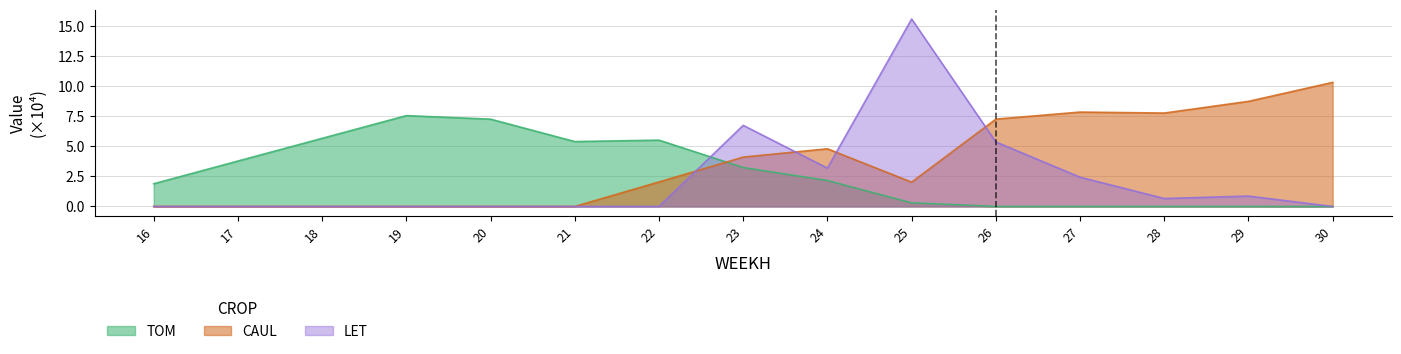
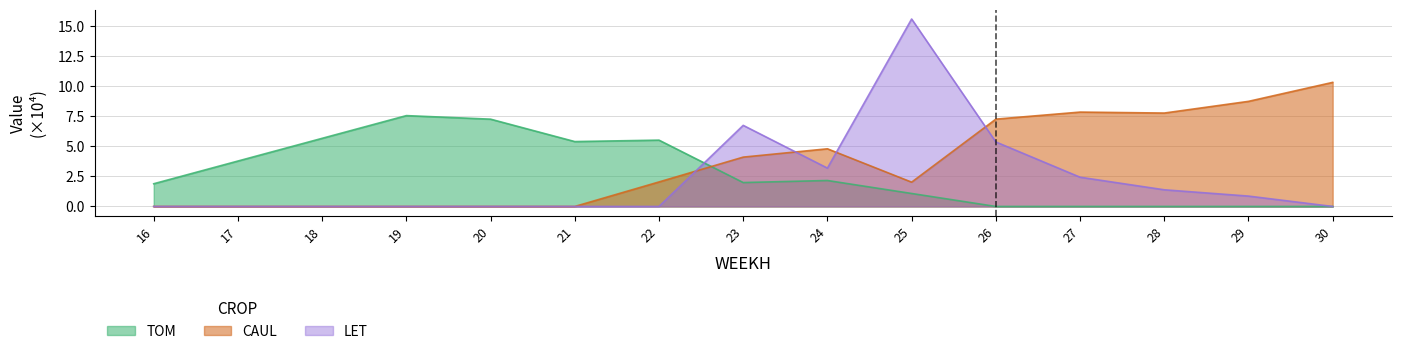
TOM, 23: 3.2 -> 2.0
TOM, 25: 0.3 -> 1.1
LET, 28: 0.7 -> 1.4
